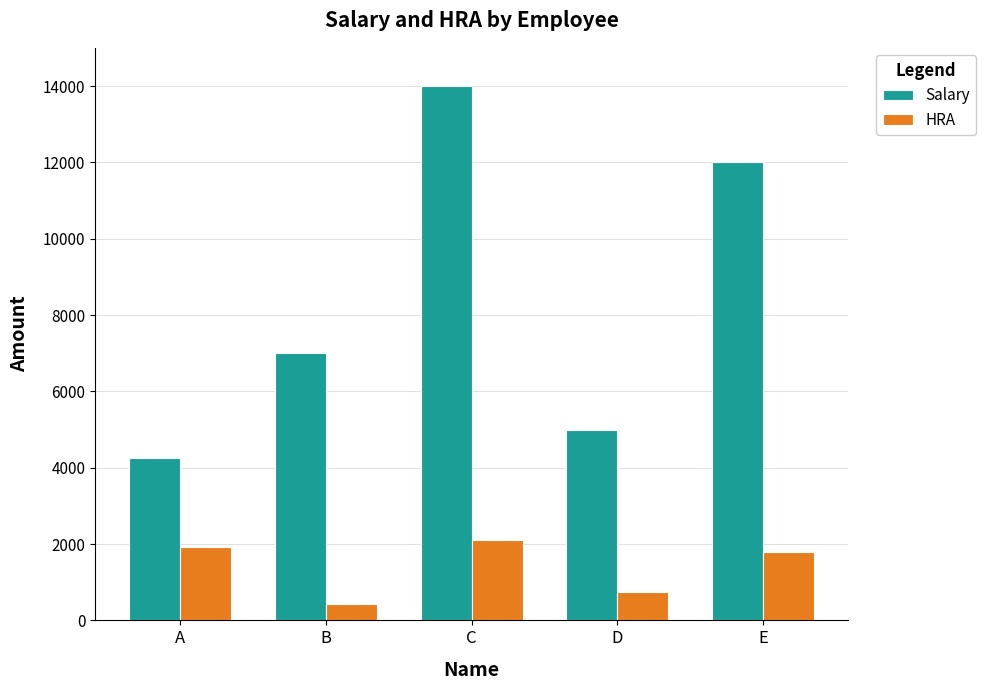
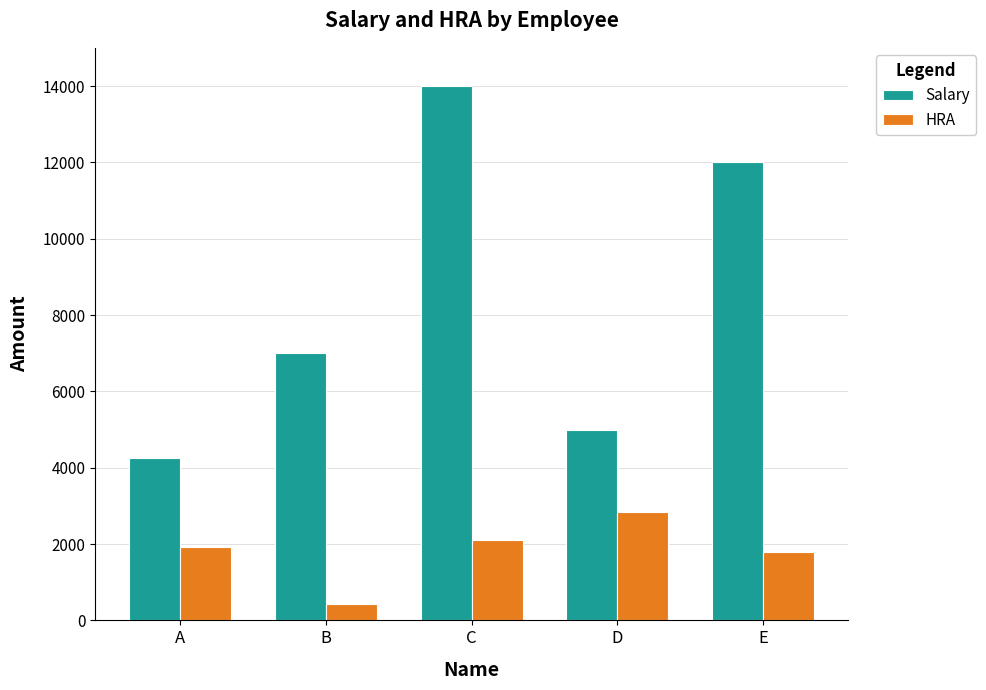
HRA, D: 800 -> 2800
